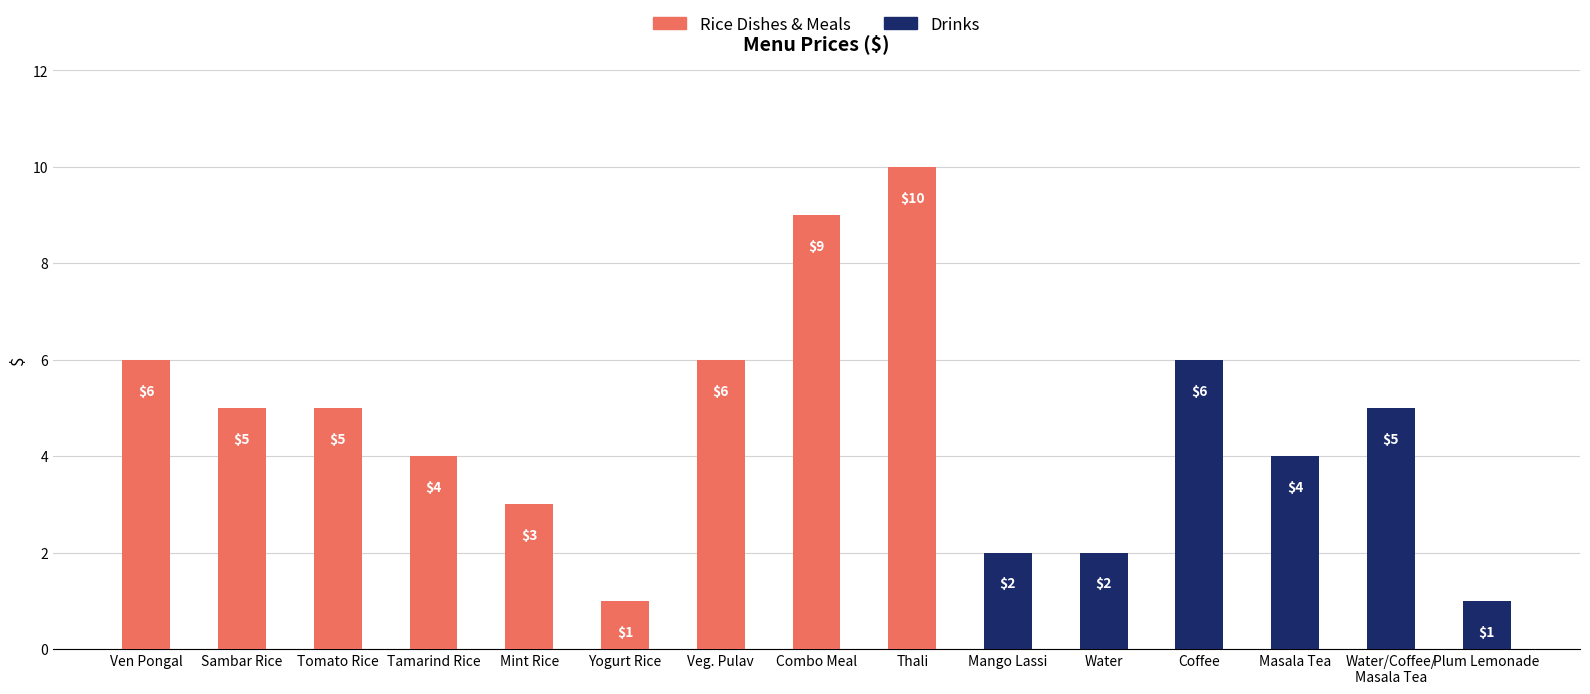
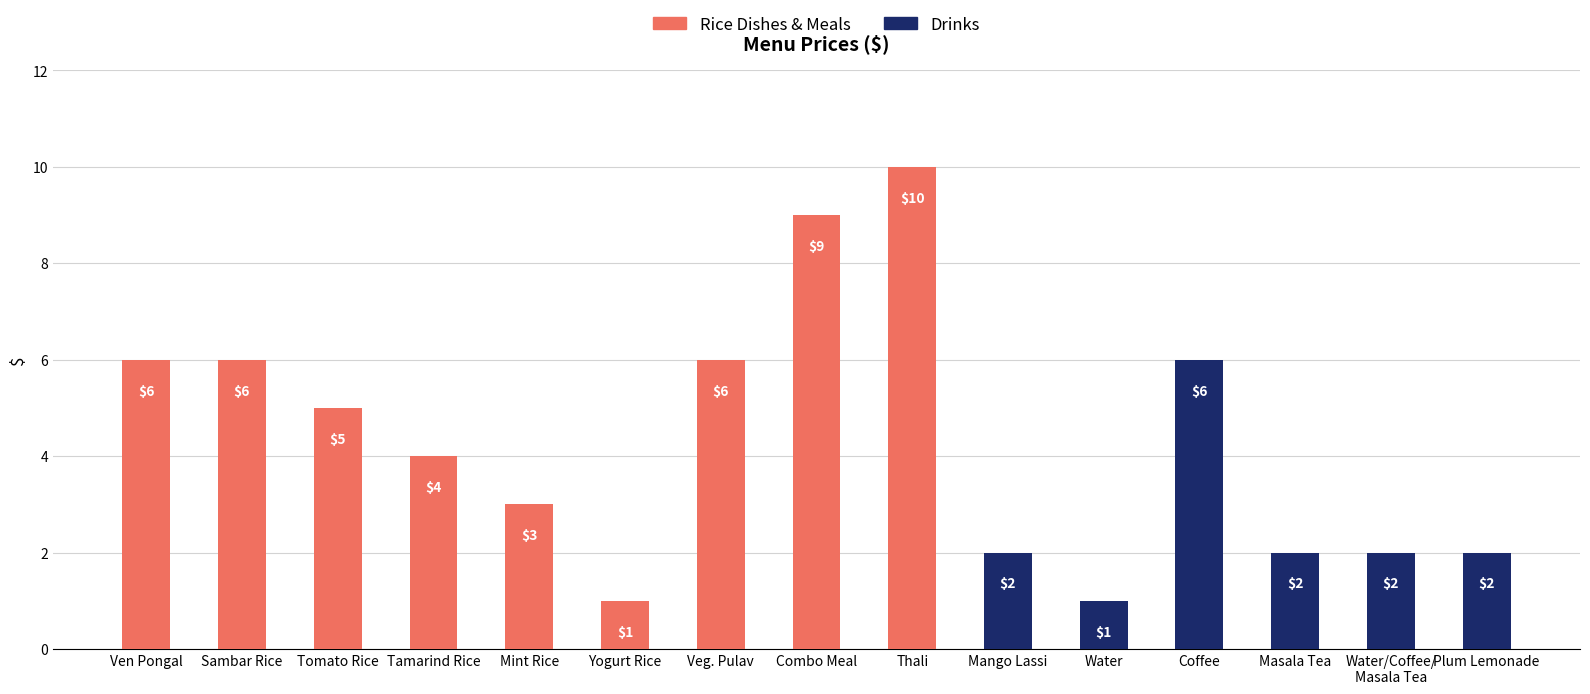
Sambar Rice: $5 -> $6
Water: $2 -> $1
Masala Tea: $4 -> $2
Water/Coffee/ Masala Tea: $5 -> $2
Plum Lemonade: $1 -> $2
